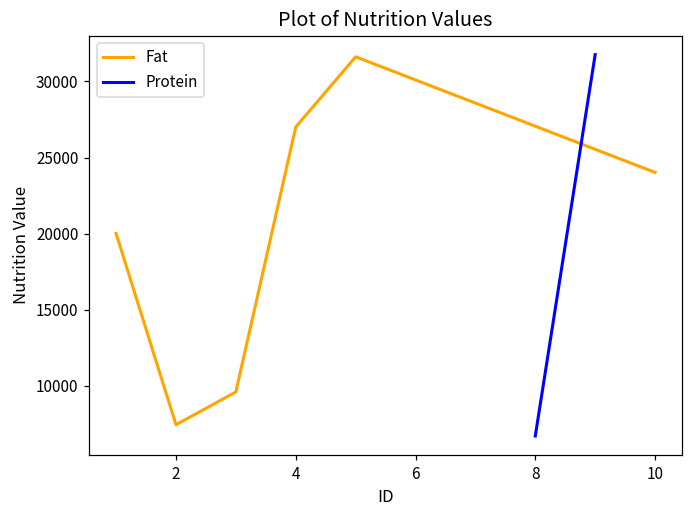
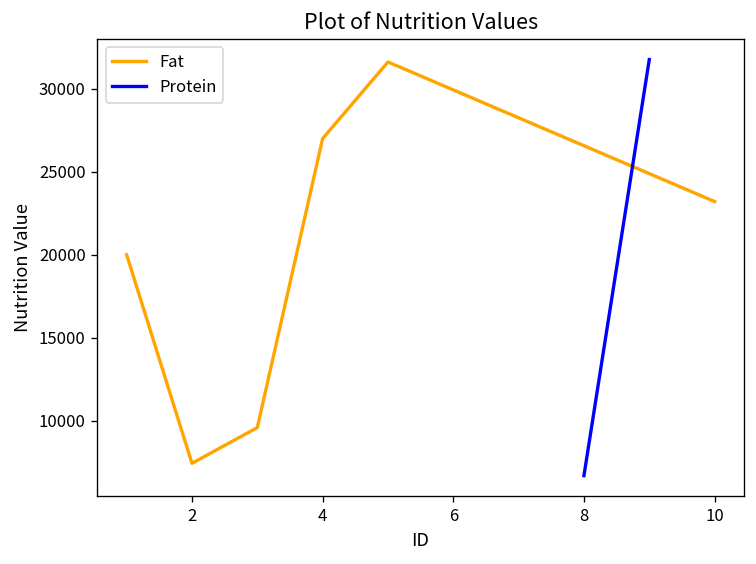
Fat, 10: 24000 -> 23200
